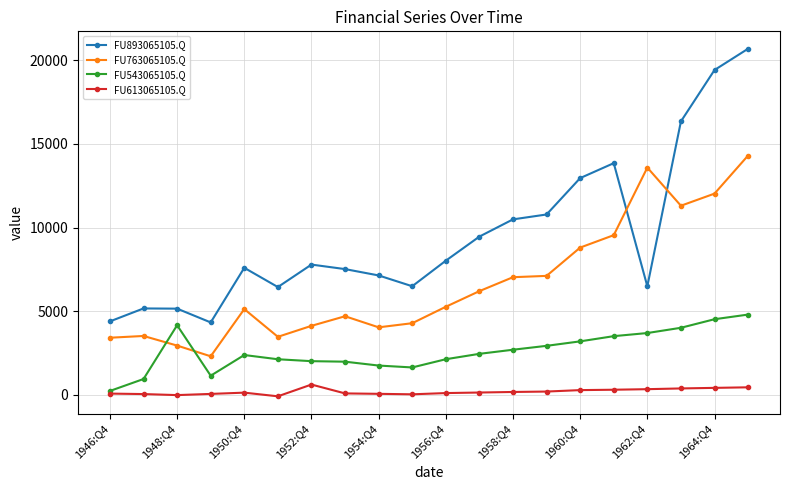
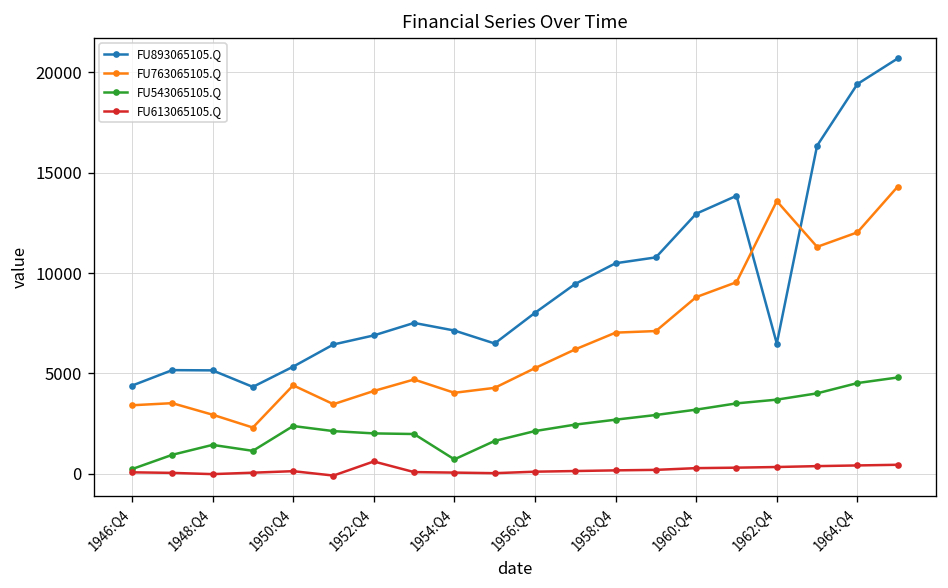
FU543065105.Q, 1948:Q4: 4200 -> 1400
FU893065105.Q, 1950:Q4: 7600 -> 5300
FU763065105.Q, 1950:Q4: 5100 -> 4400
FU893065105.Q, 1952:Q4: 7800 -> 6900
FU543065105.Q, 1954:Q4: 1800 -> 700
